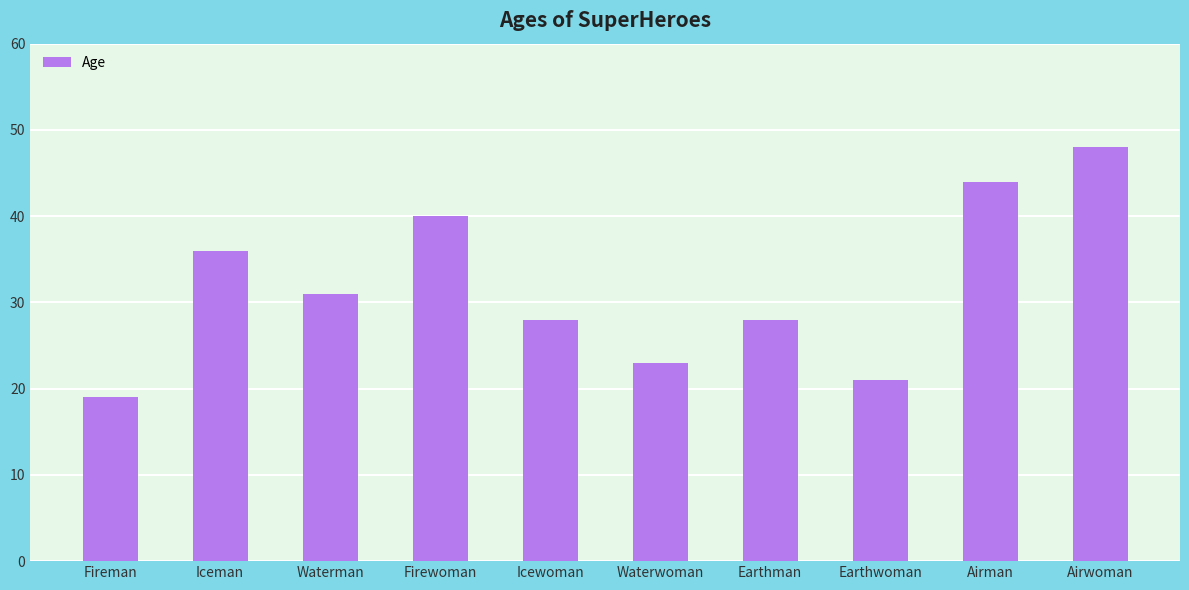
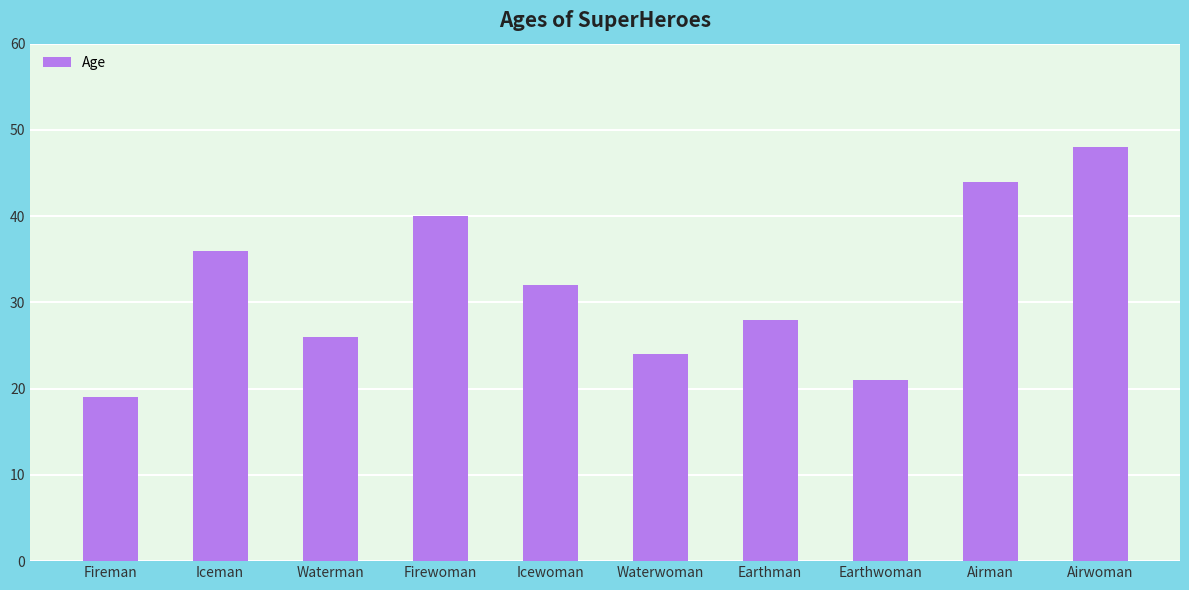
Waterman: 31 -> 26
Icewoman: 28 -> 32
Waterwoman: 23 -> 24
